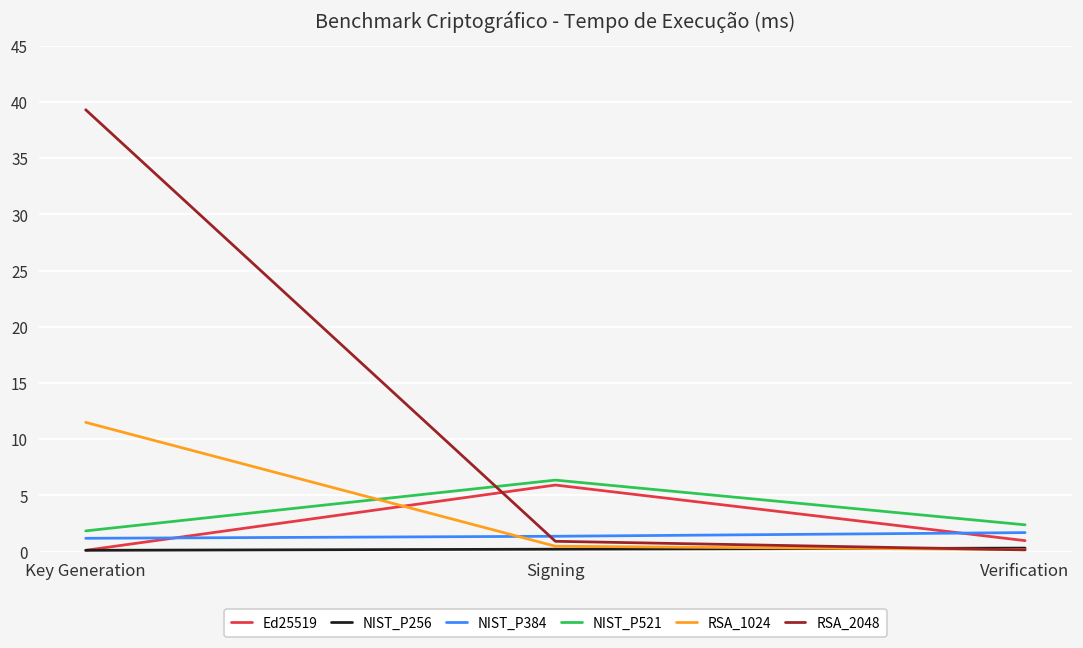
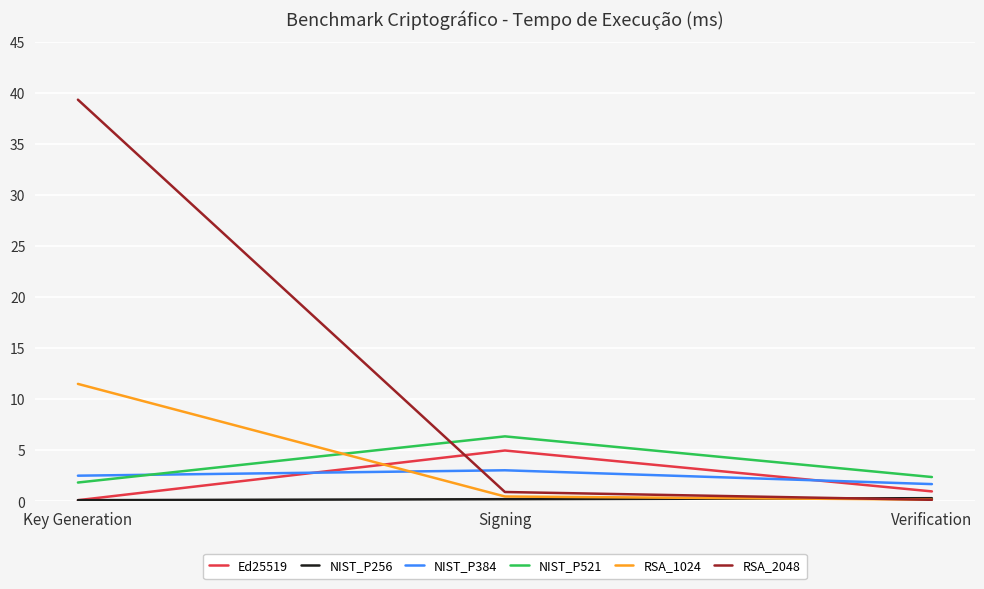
NIST_P384, Key Generation: 1.2 -> 2.5
Ed25519, Signing: 5.9 -> 5.0
NIST_P384, Signing: 1.4 -> 3.0
